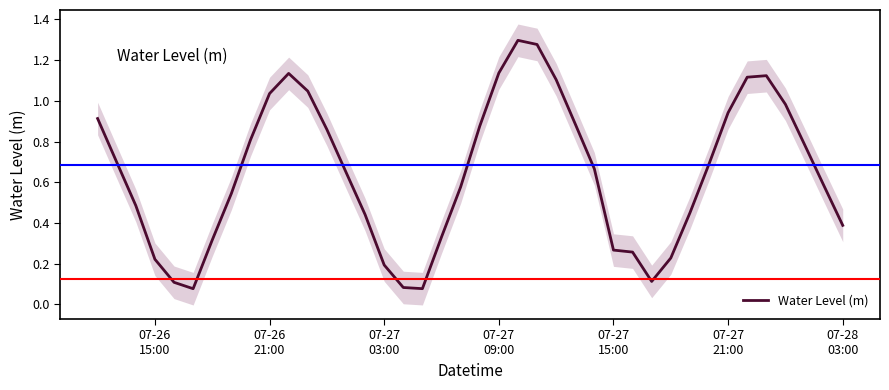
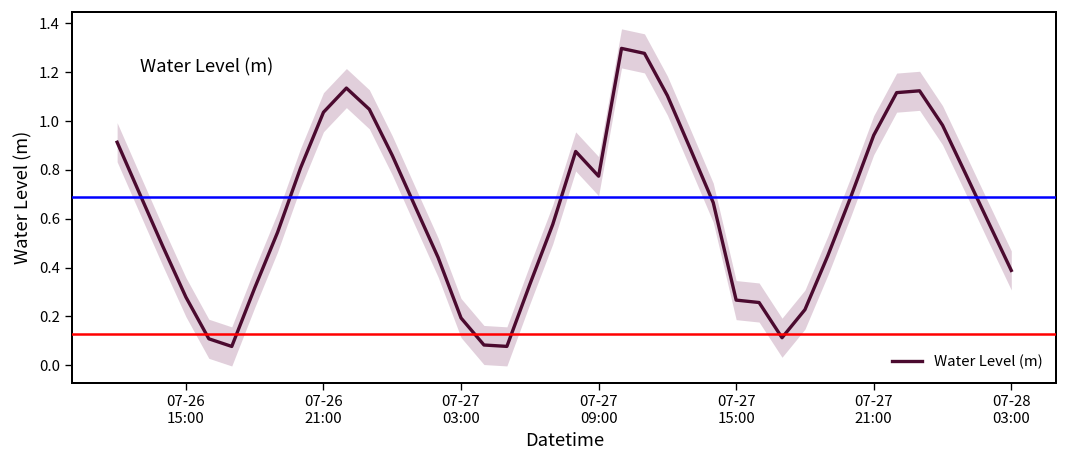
Water Level (m), 07-26 15:00: 0.22 -> 0.28
Water Level (m), 07-27 09:00: 1.14 -> 0.77
